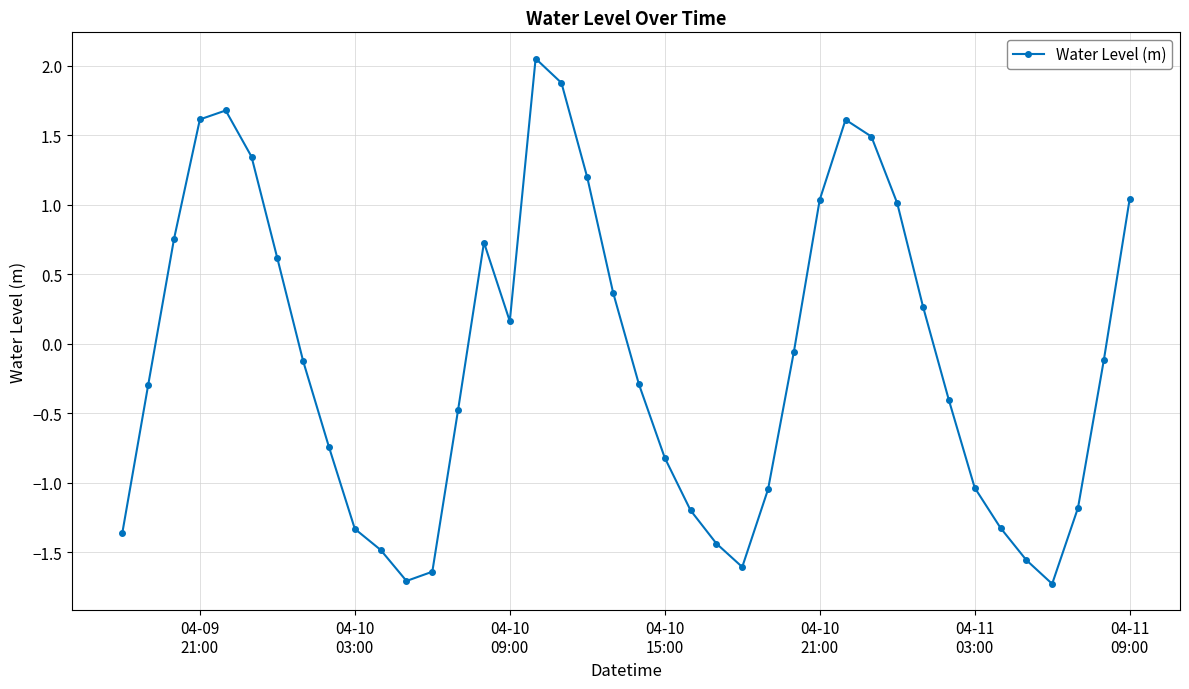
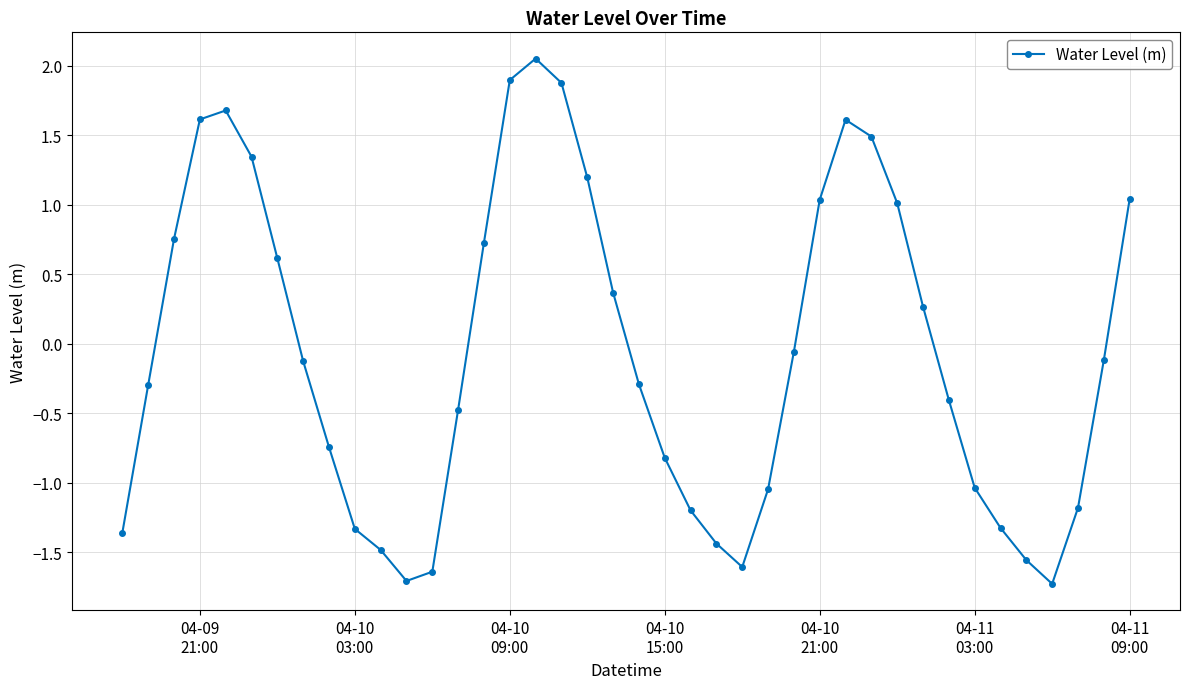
04-10 09:00: 0.16 -> 1.90
